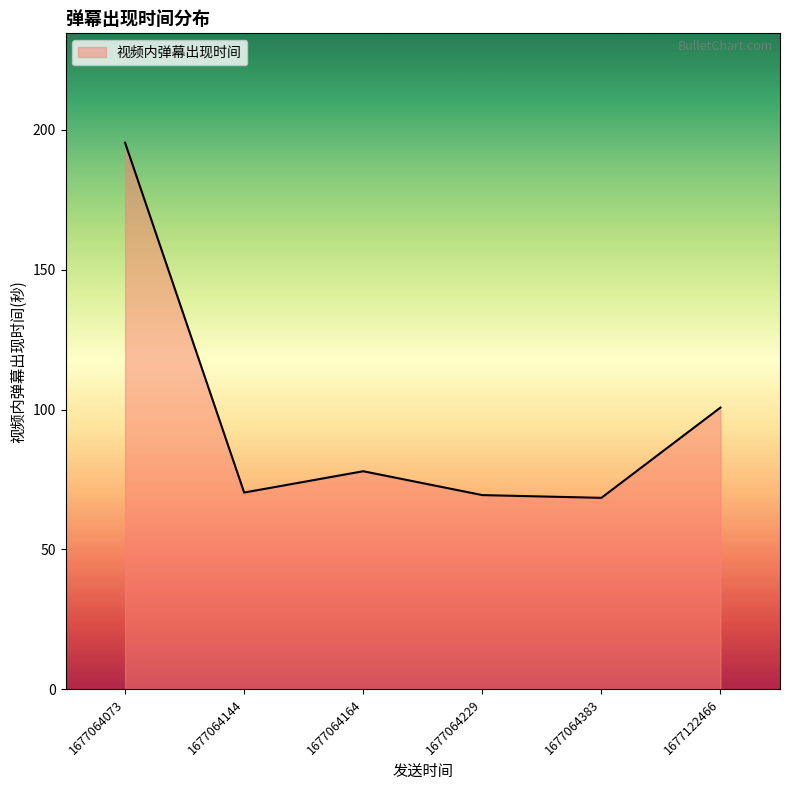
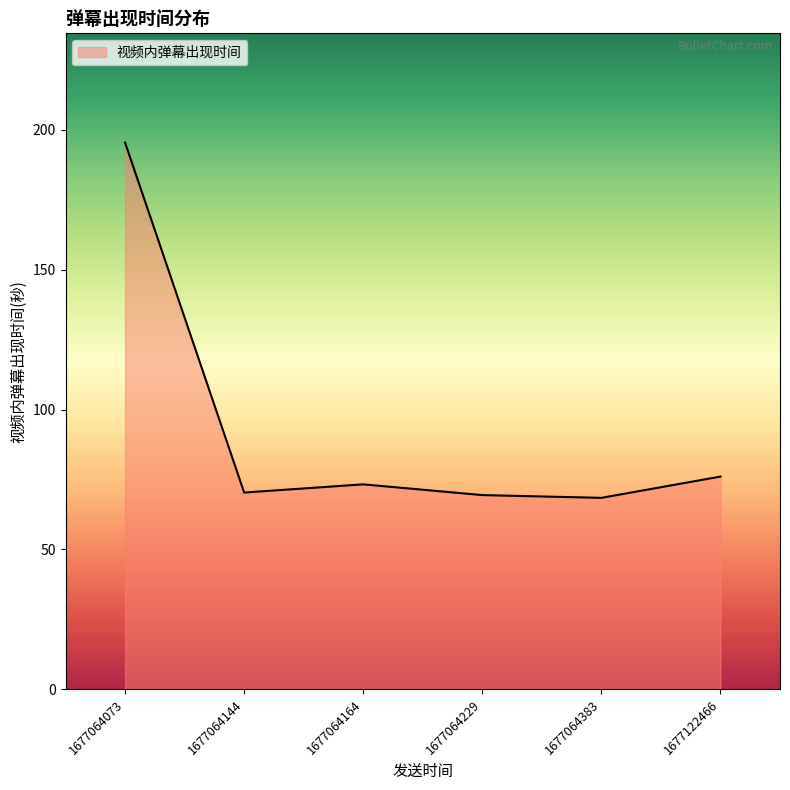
1677064164: 78 -> 73
1677122466: 101 -> 76
